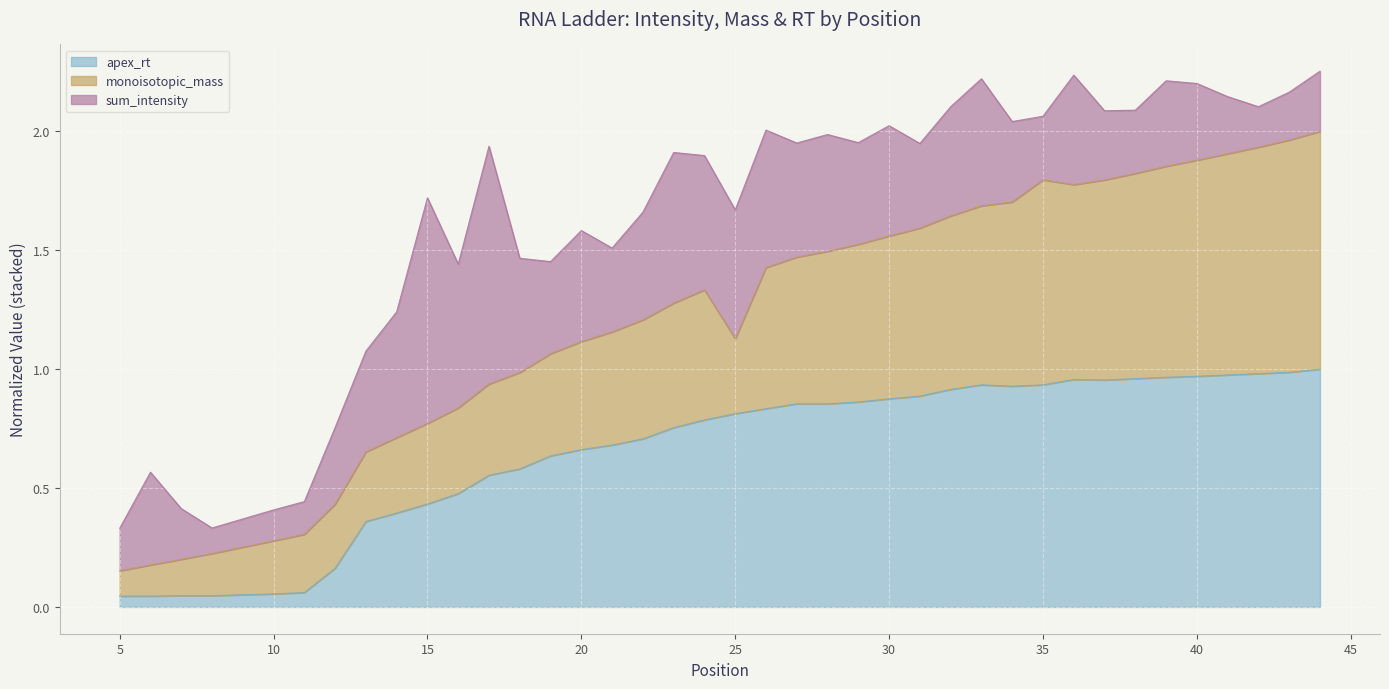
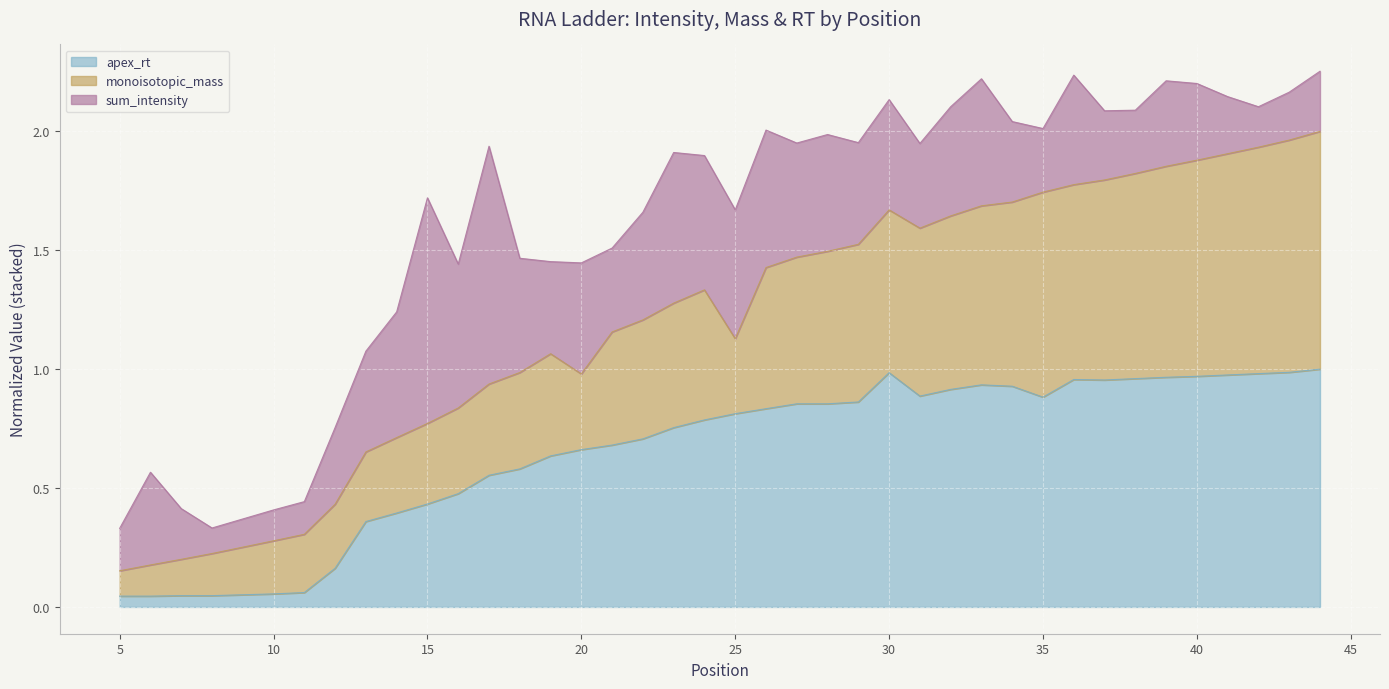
monoisotopic_mass, 20: 0.45 -> 0.32
apex_rt, 30: 0.88 -> 0.99
apex_rt, 35: 0.93 -> 0.88
